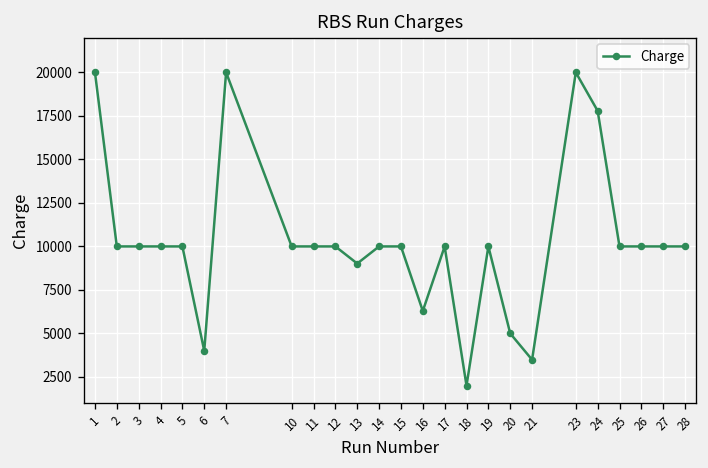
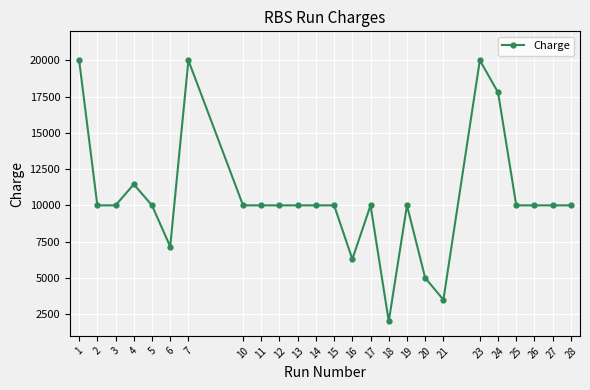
4: 10000 -> 11500
6: 4000 -> 7200
13: 9000 -> 10000
